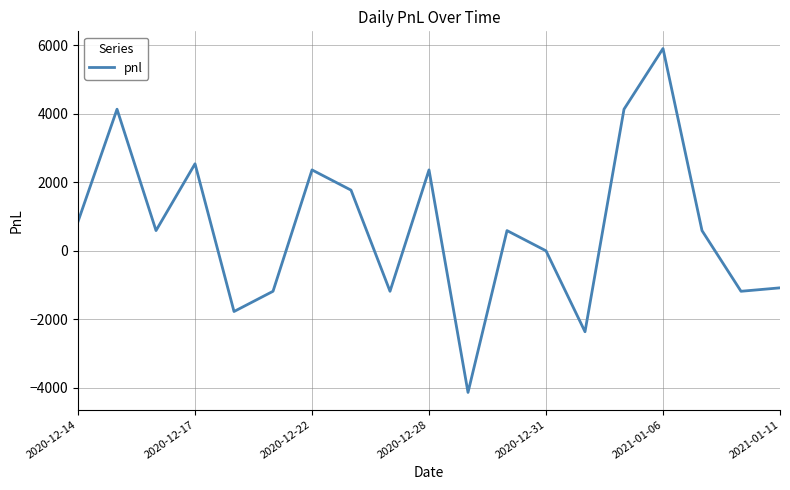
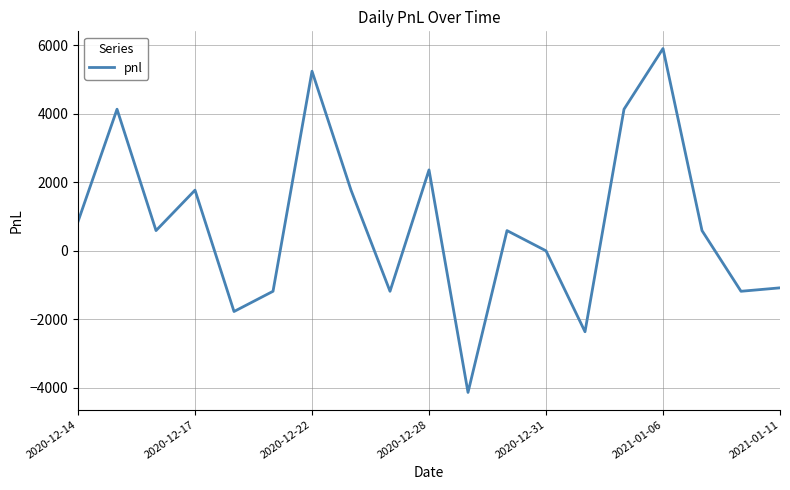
2020-12-17: 2500 -> 1800
2020-12-22: 2400 -> 5200
